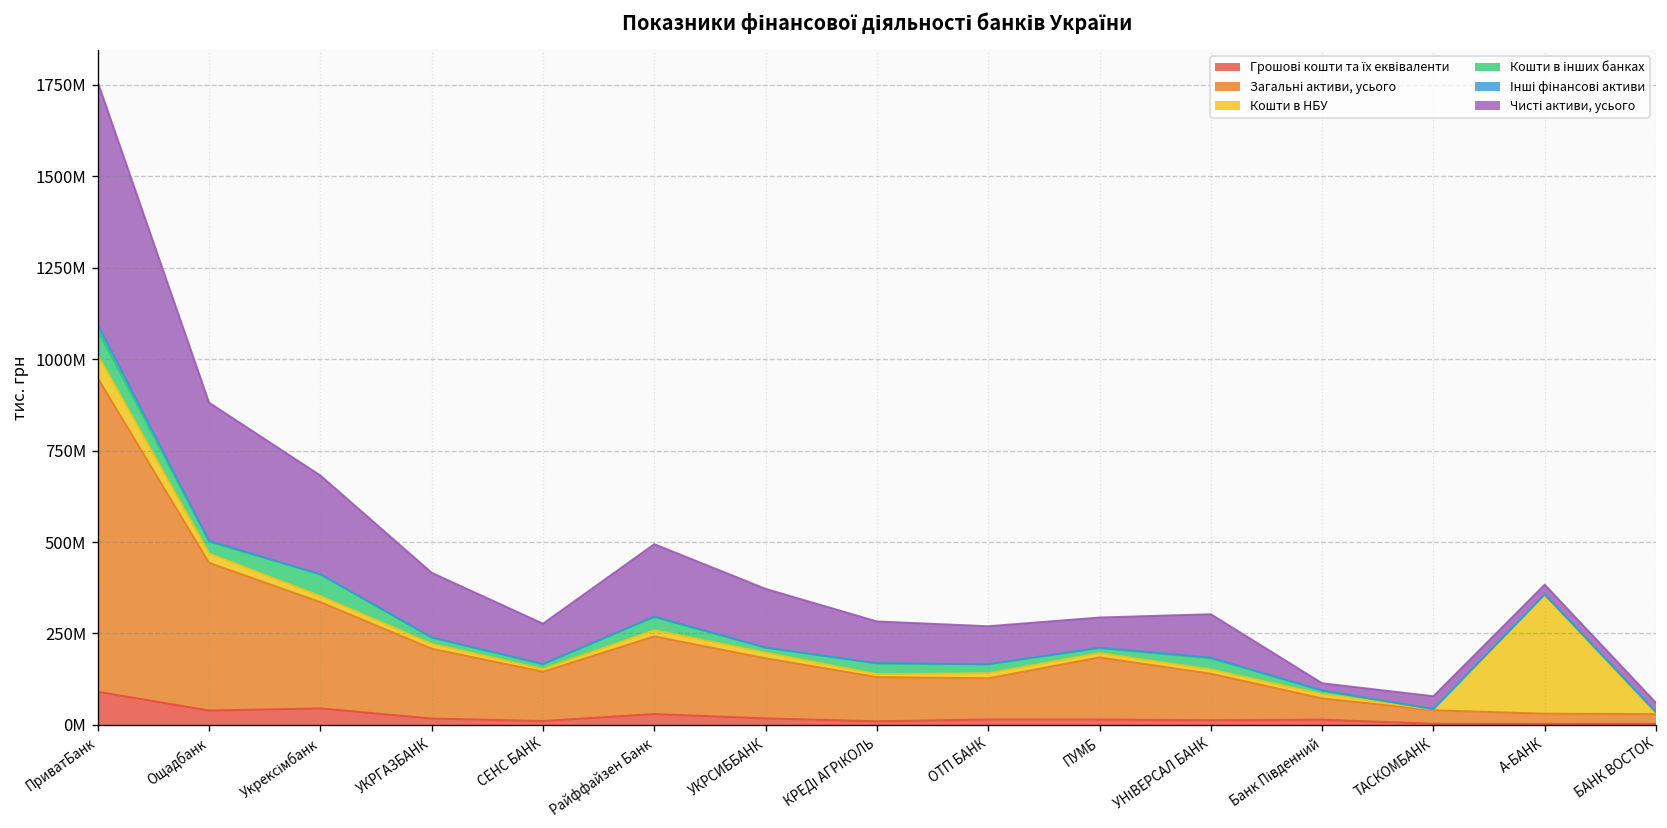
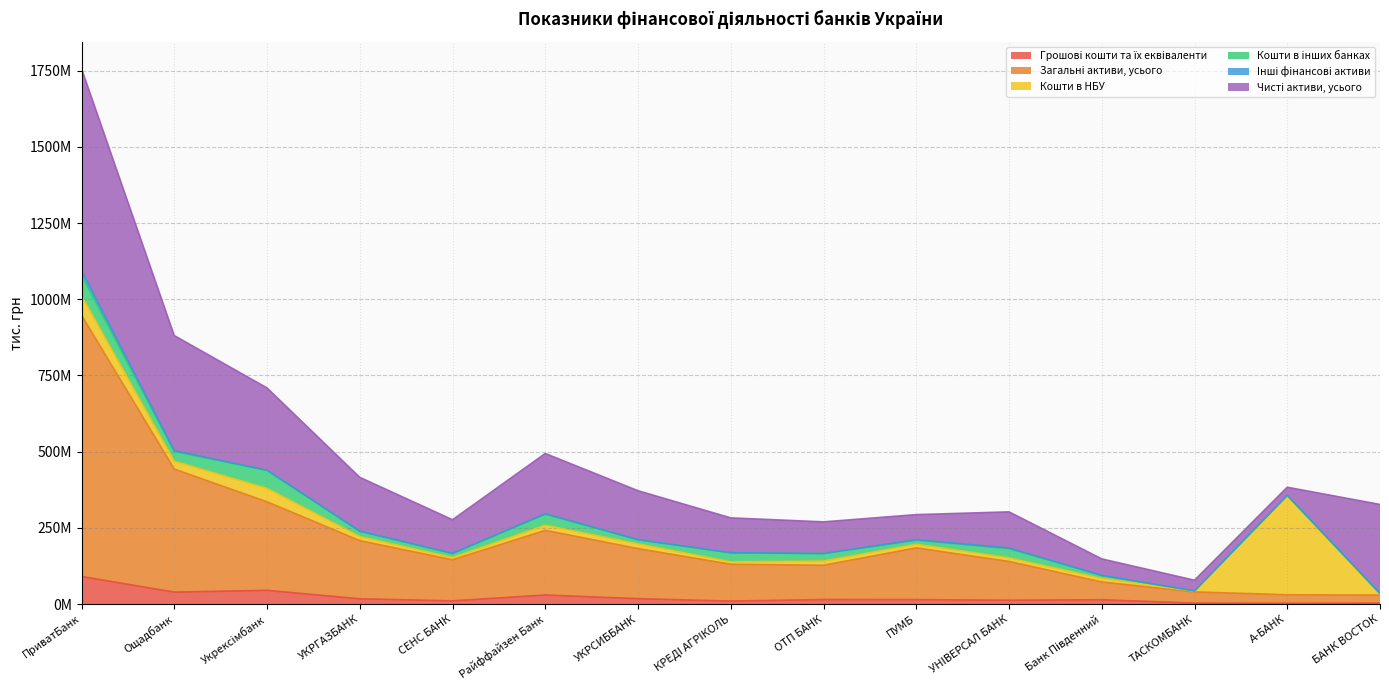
Кошти в НБУ, Укрексімбанк: 20000000 -> 40000000
Чисті активи, усього, Банк Південний: 20000000 -> 50000000
Чисті активи, усього, БАНК ВОСТОК: 30000000 -> 290000000
